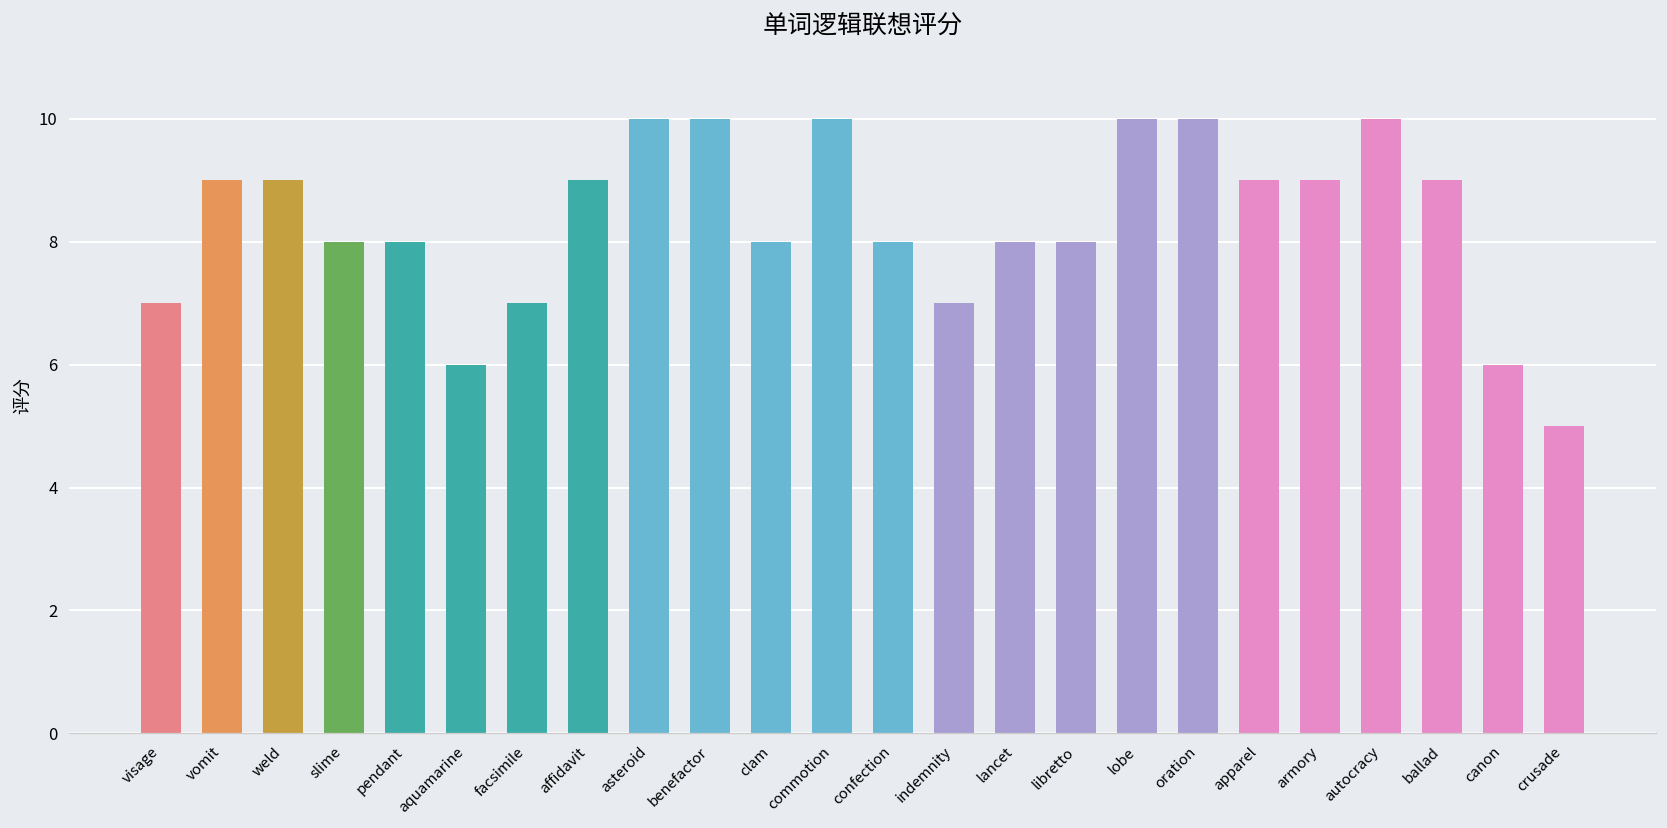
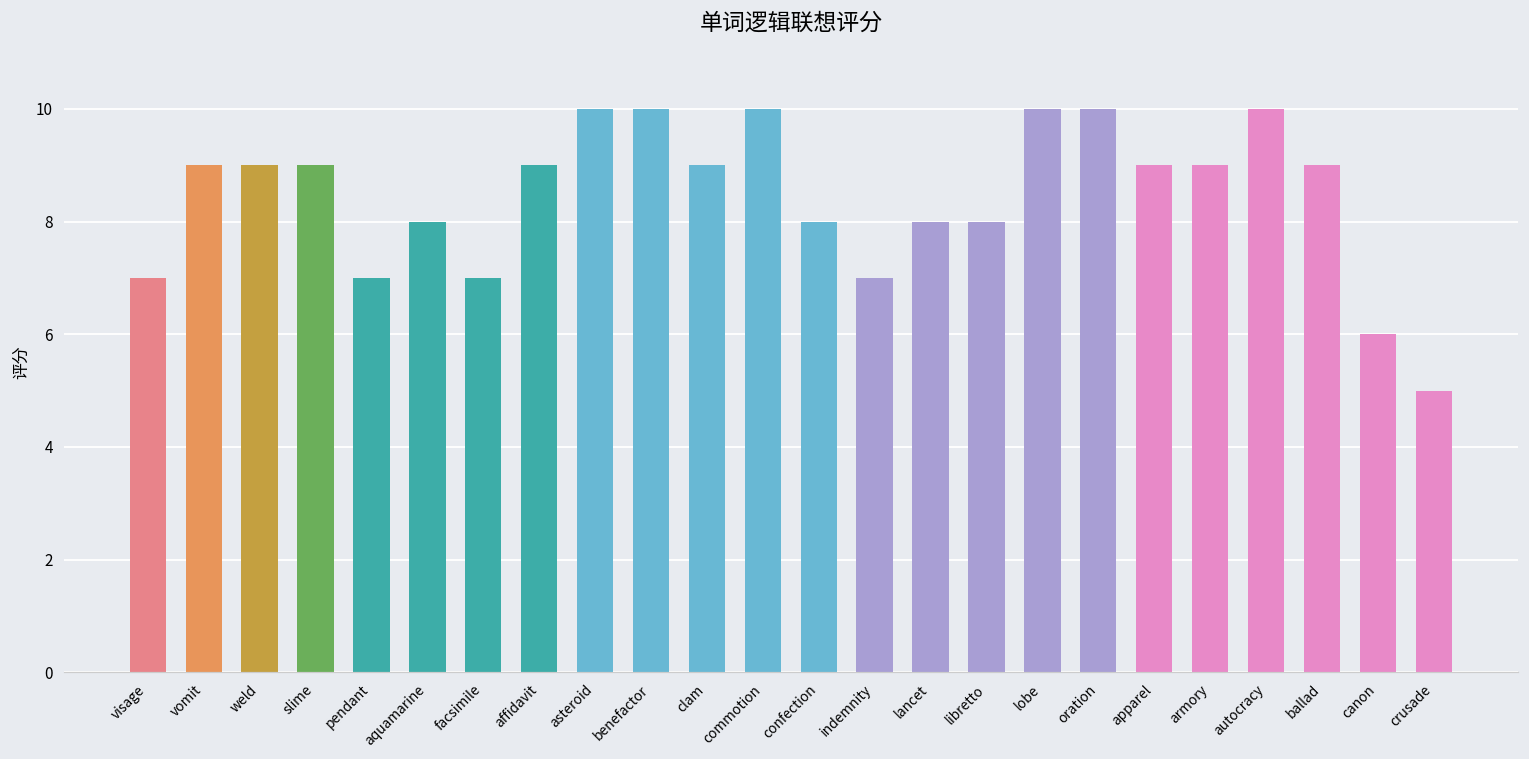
slime: 8 -> 9
pendant: 8 -> 7
aquamarine: 6 -> 8
clam: 8 -> 9
